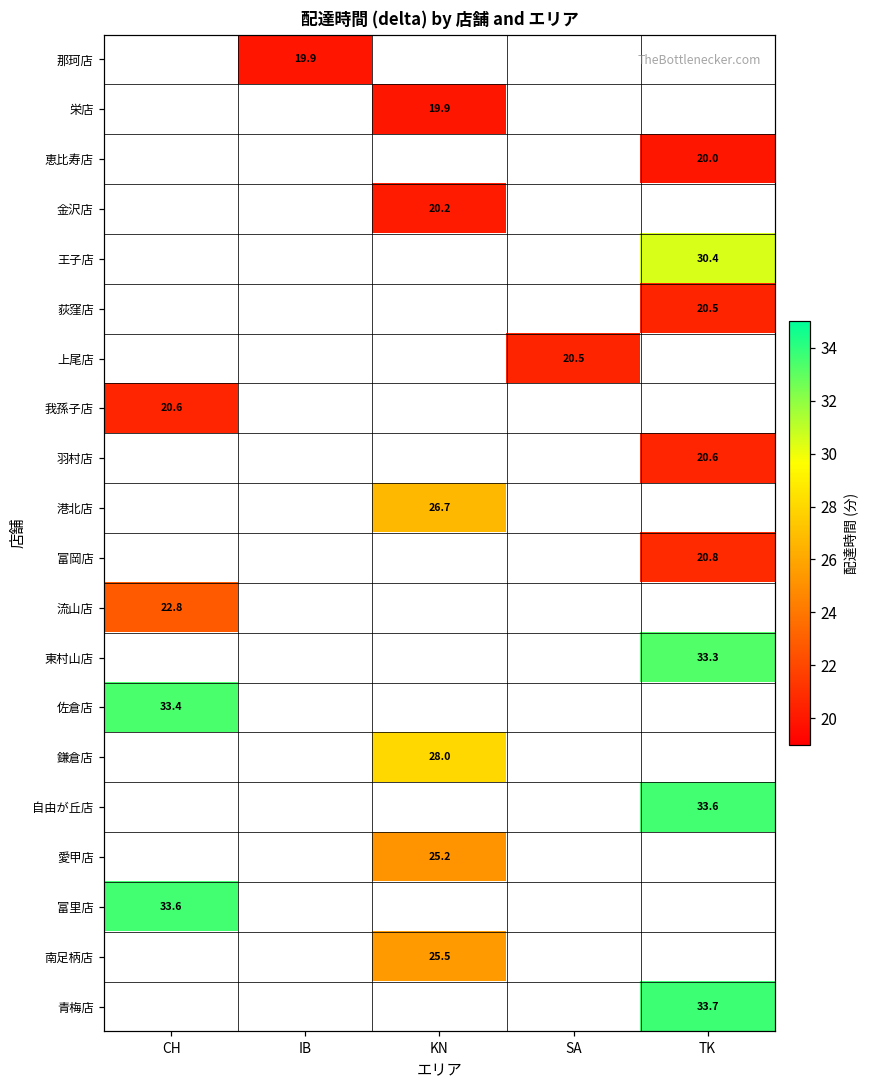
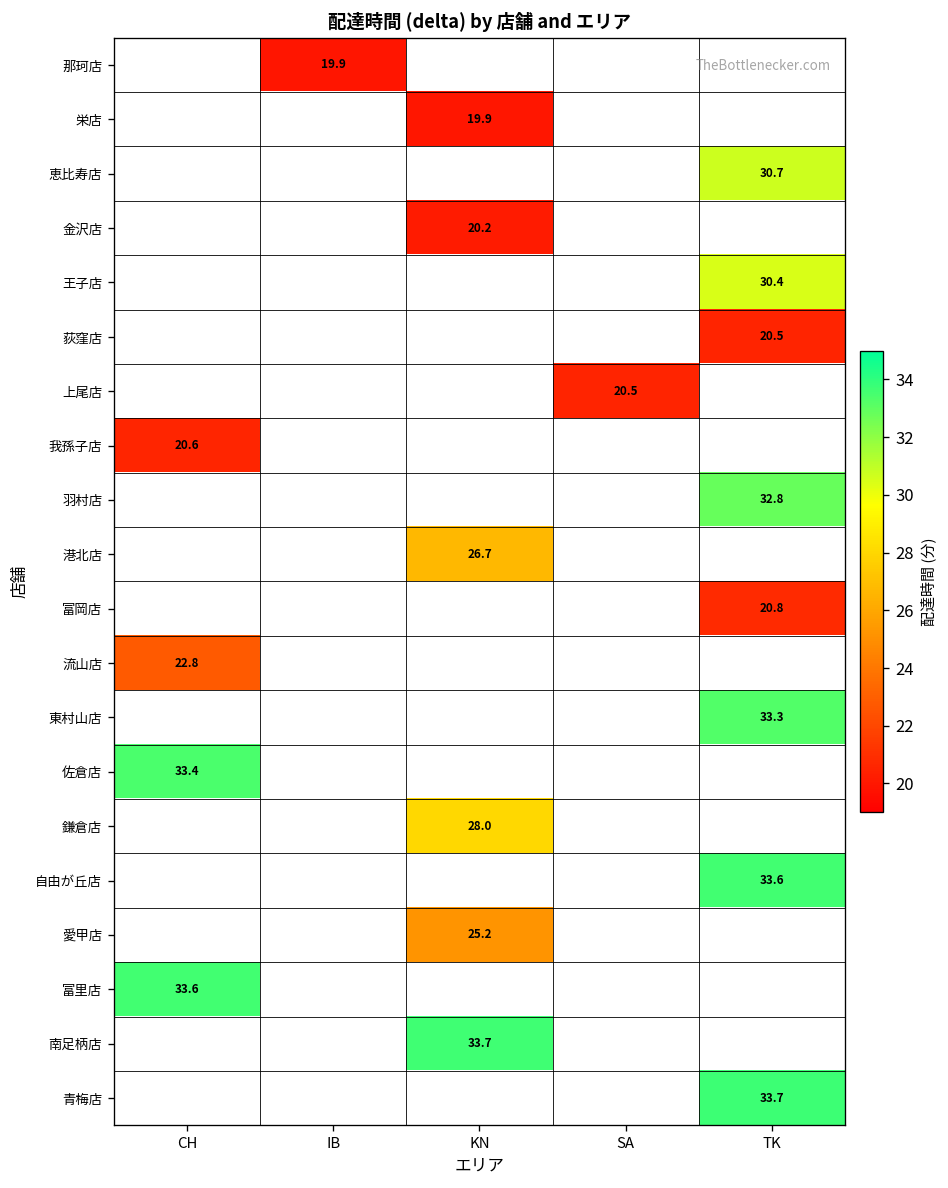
恵比寿店, TK: 20.0 -> 30.7
羽村店, TK: 20.6 -> 32.8
南足柄店, KN: 25.5 -> 33.7
